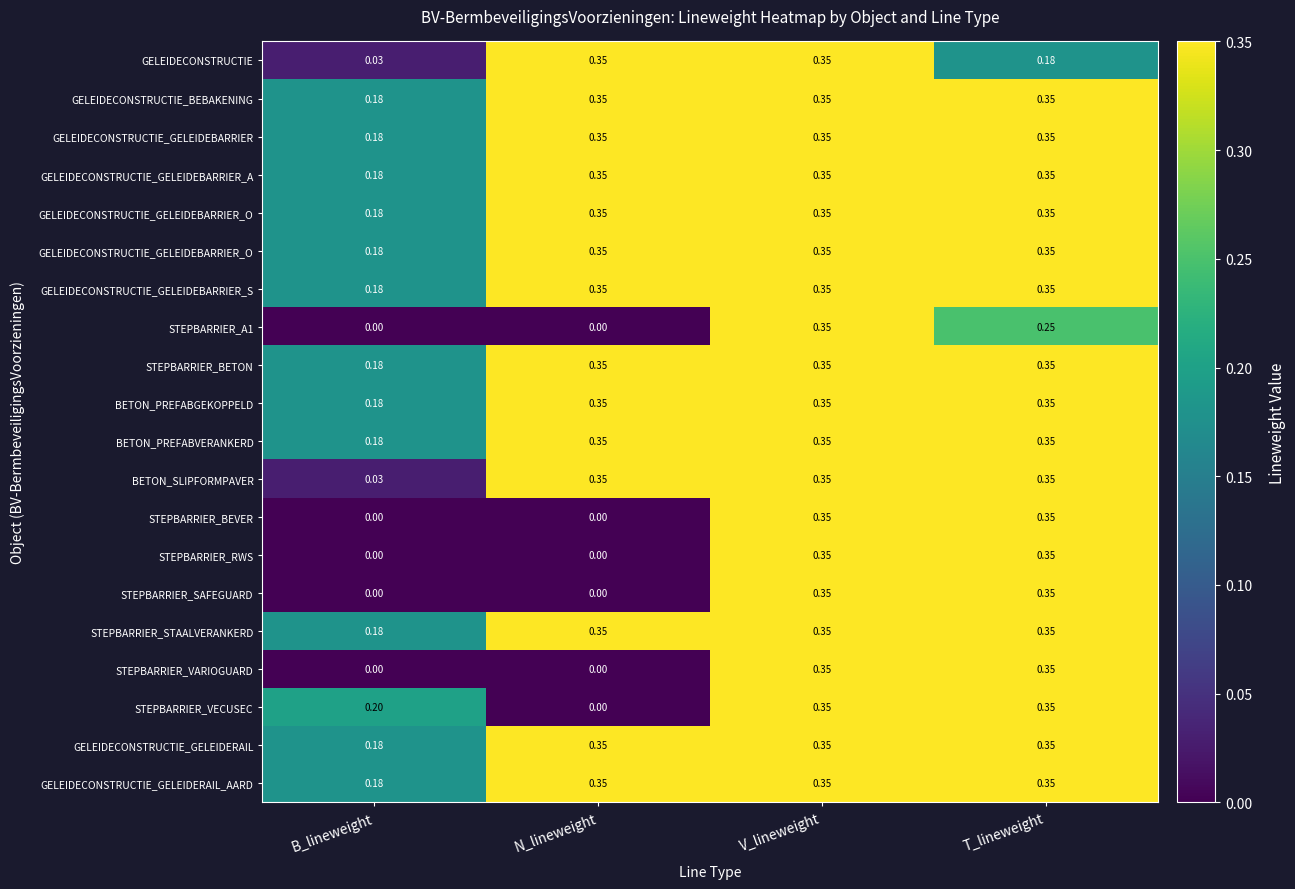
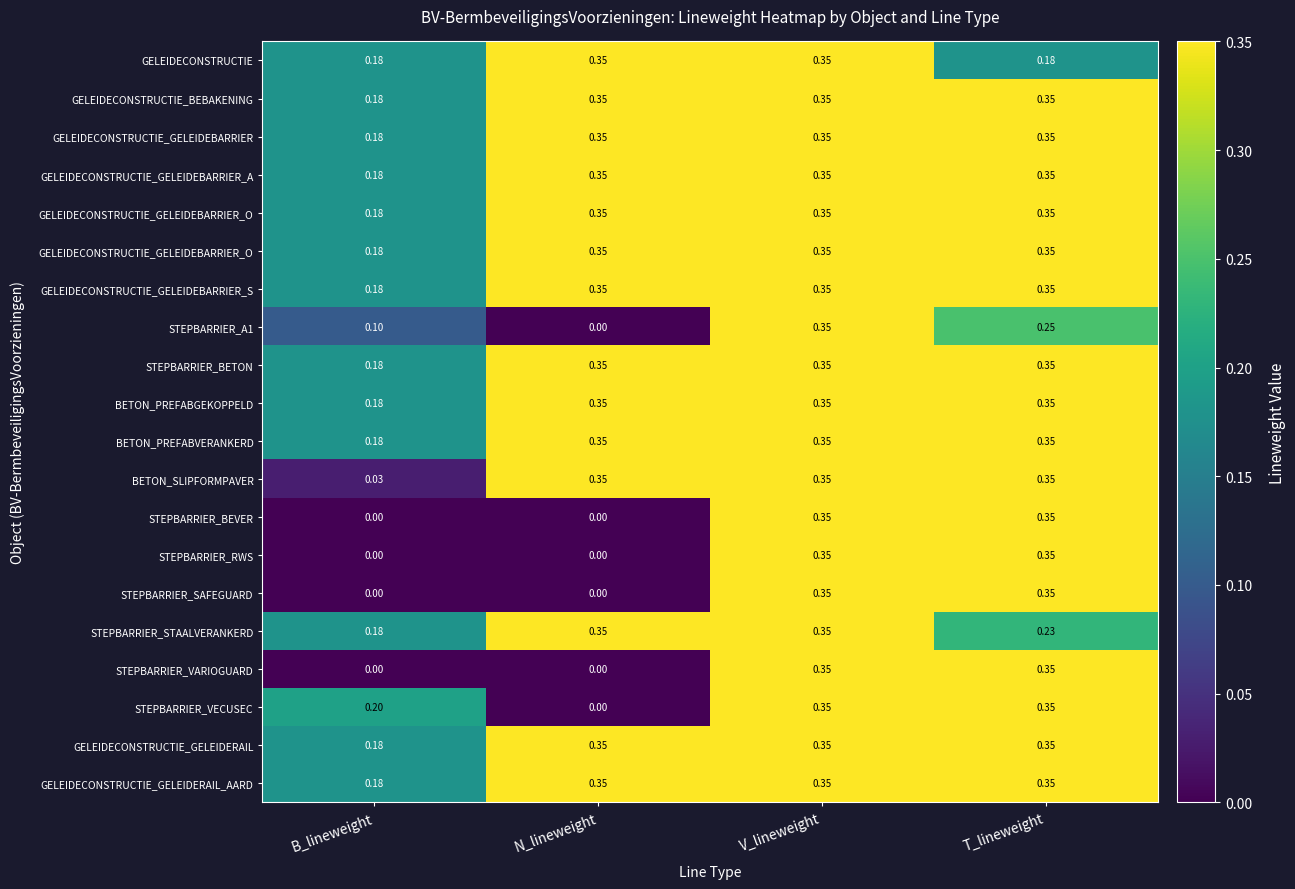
GELEIDECONSTRUCTIE, B_lineweight: 0.03 -> 0.18
STEPBARRIER_A1, B_lineweight: 0.00 -> 0.10
STEPBARRIER_STAALVERANKERD, T_lineweight: 0.35 -> 0.23
